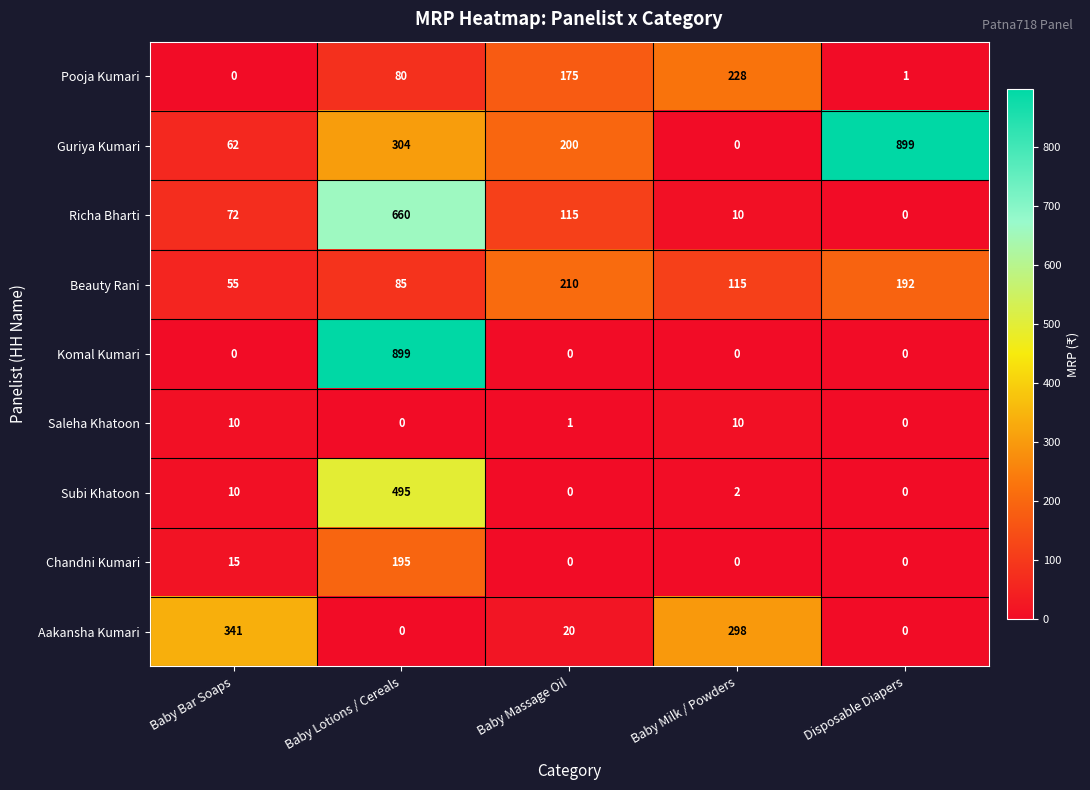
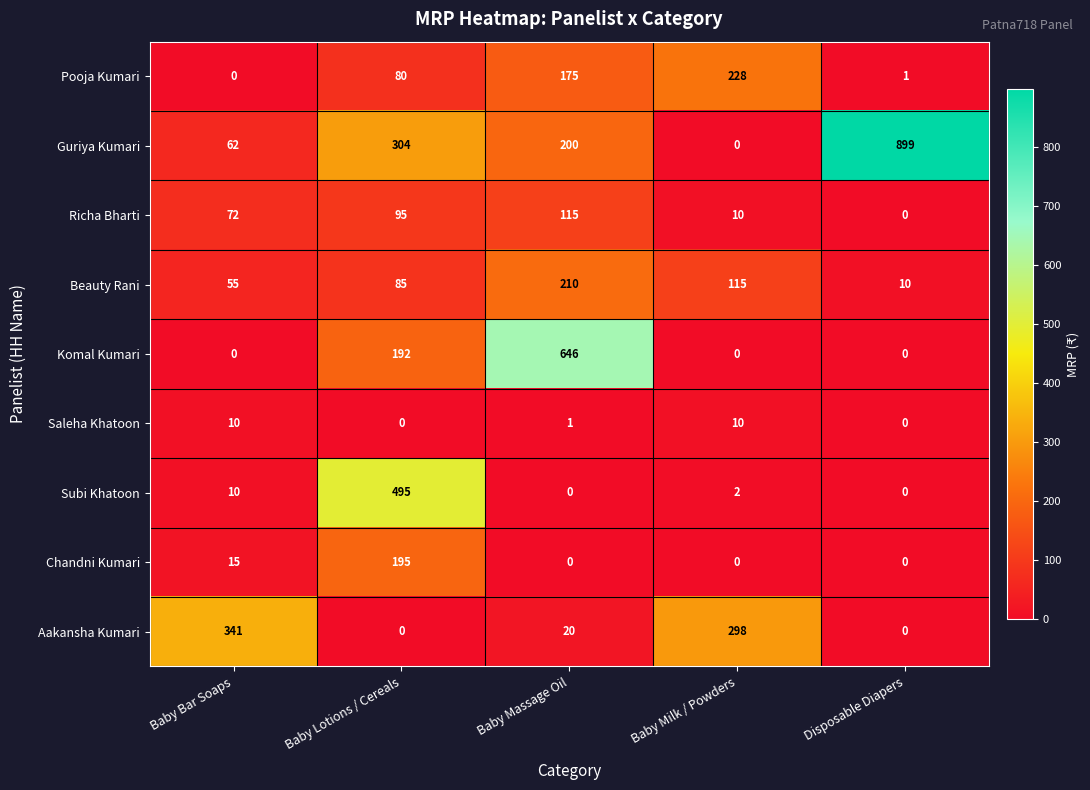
Richa Bharti, Baby Lotions / Cereals: 660 -> 95
Beauty Rani, Disposable Diapers: 192 -> 10
Komal Kumari, Baby Lotions / Cereals: 899 -> 192
Komal Kumari, Baby Massage Oil: 0 -> 646
